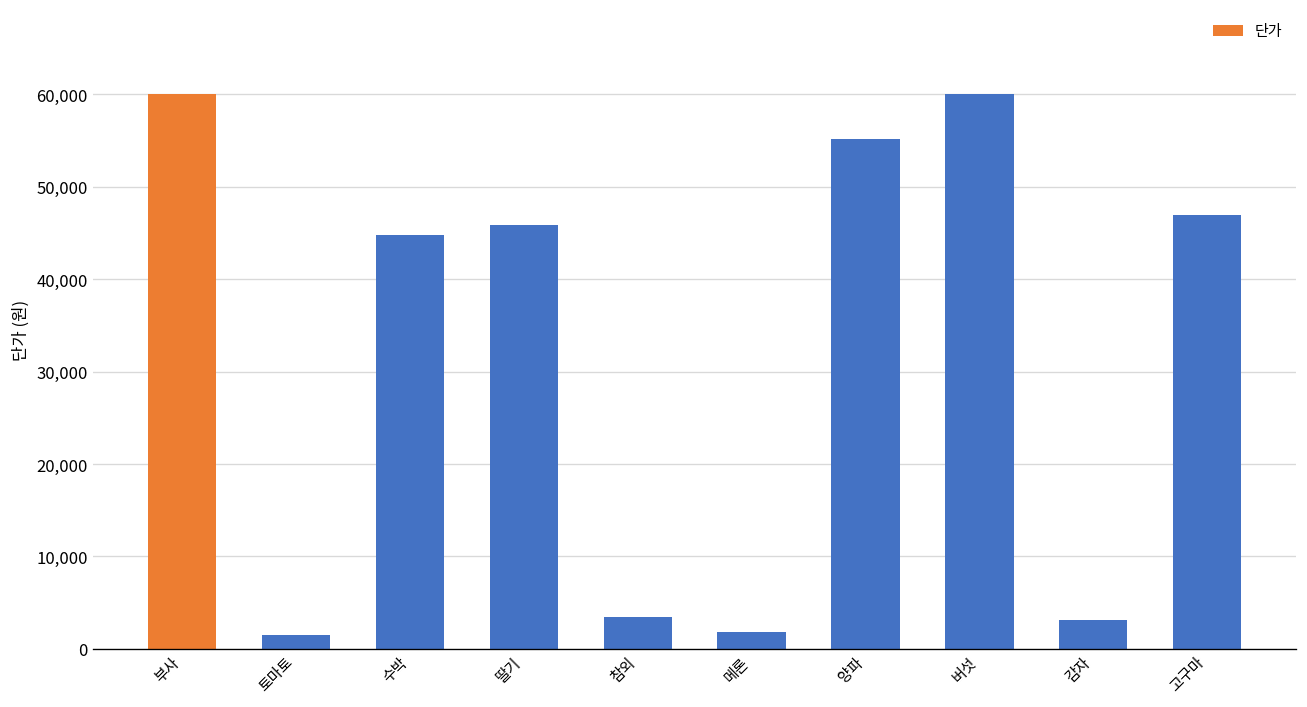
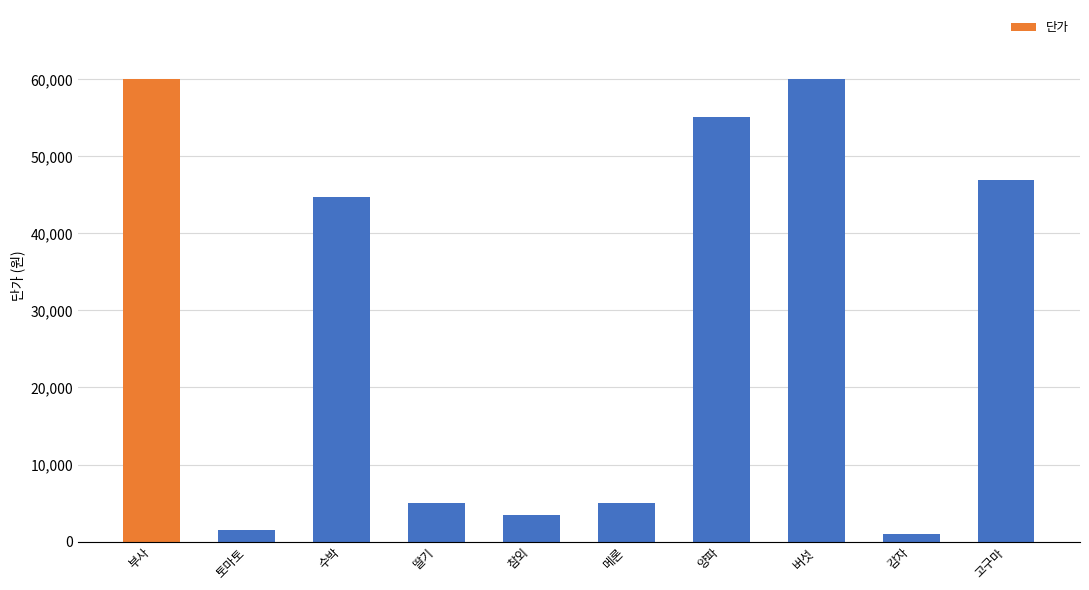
딸기: 46,000 -> 5,000
메론: 2,000 -> 5,000
감자: 3,000 -> 1,000
